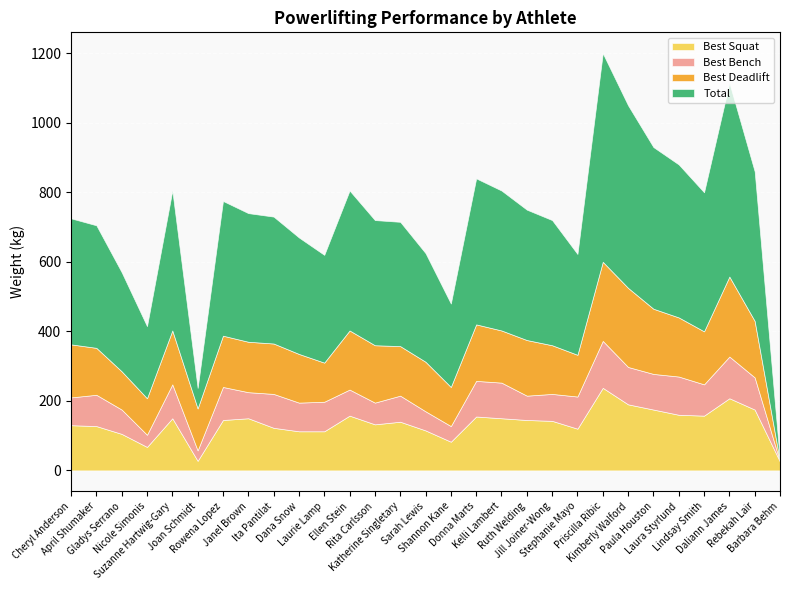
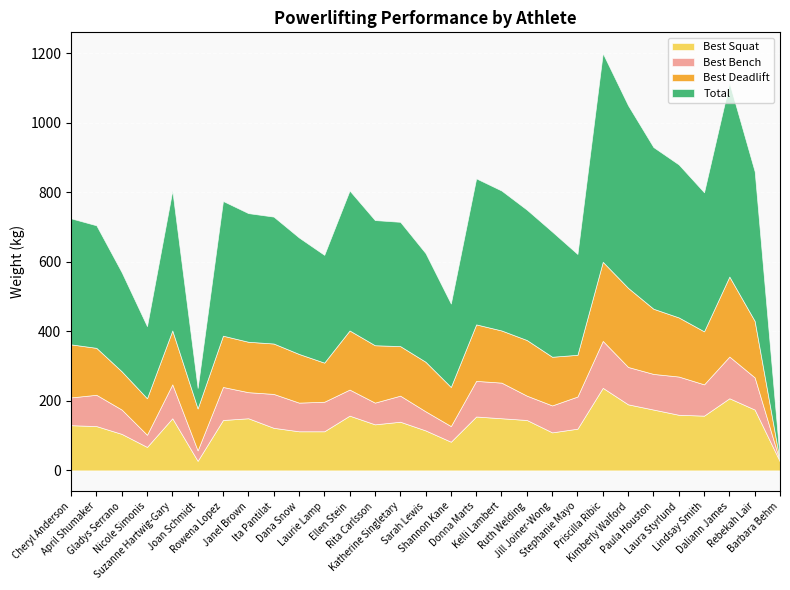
Best Squat, Jill Joiner-Wong: 140 -> 110
